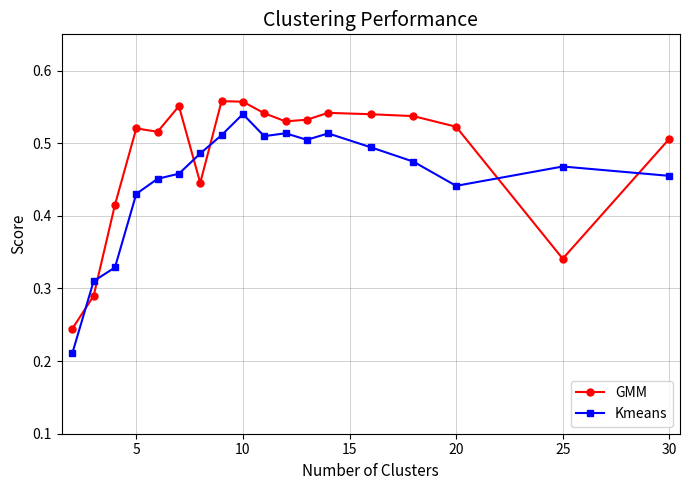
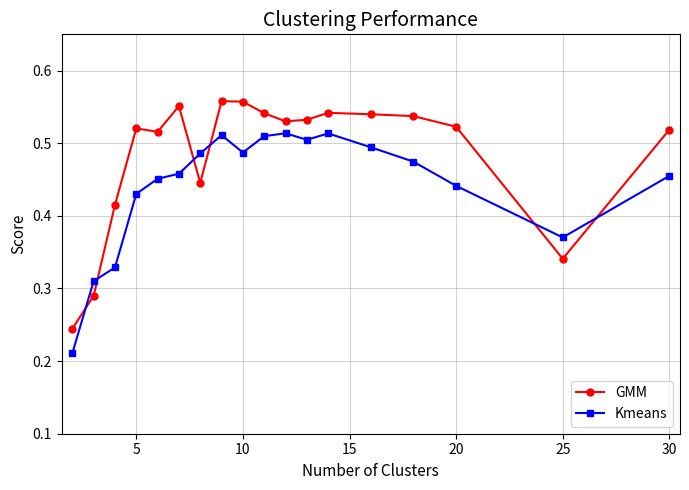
Kmeans, 10: 0.54 -> 0.49
Kmeans, 25: 0.47 -> 0.37
GMM, 30: 0.51 -> 0.52
